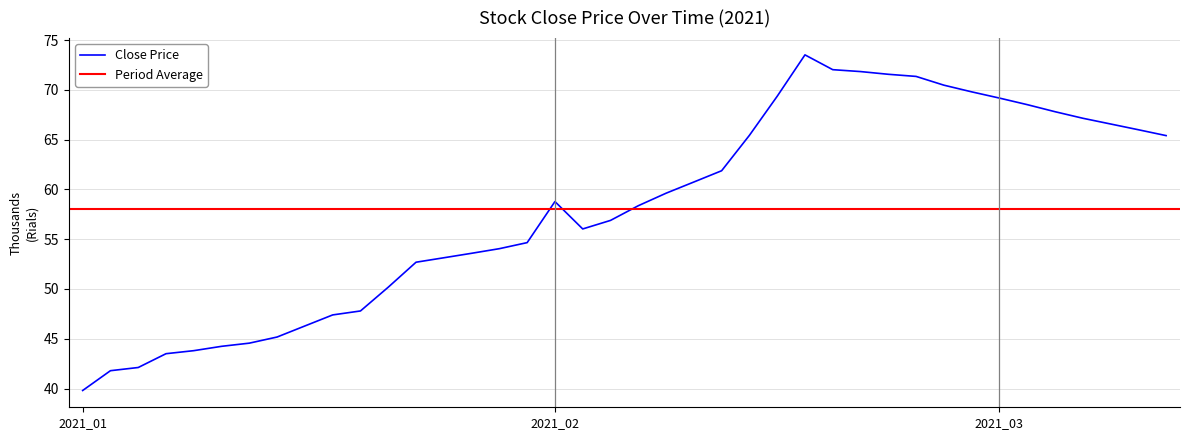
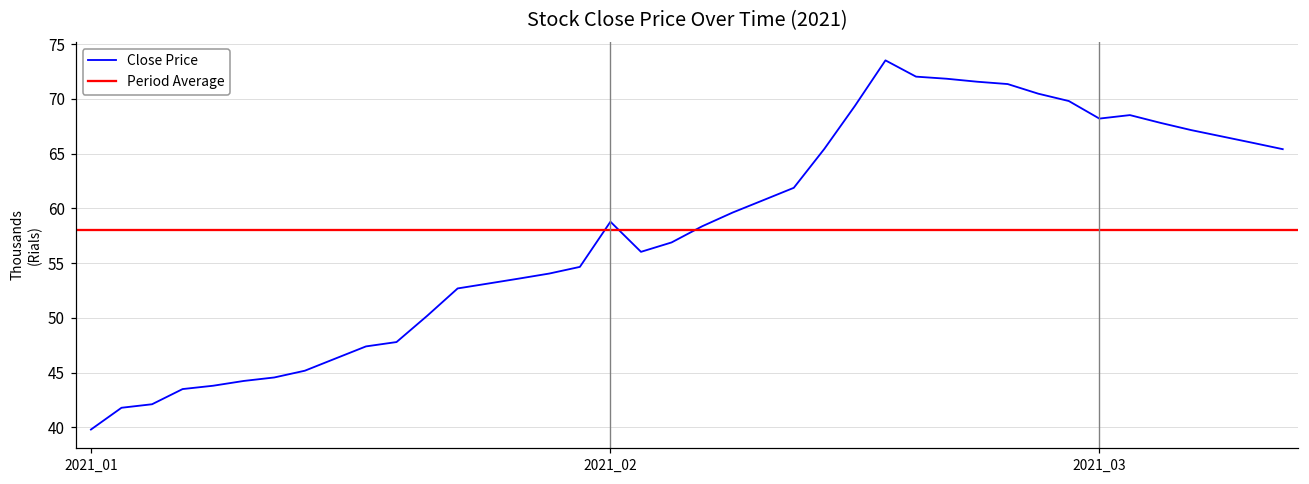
2021_03: 69 -> 68
